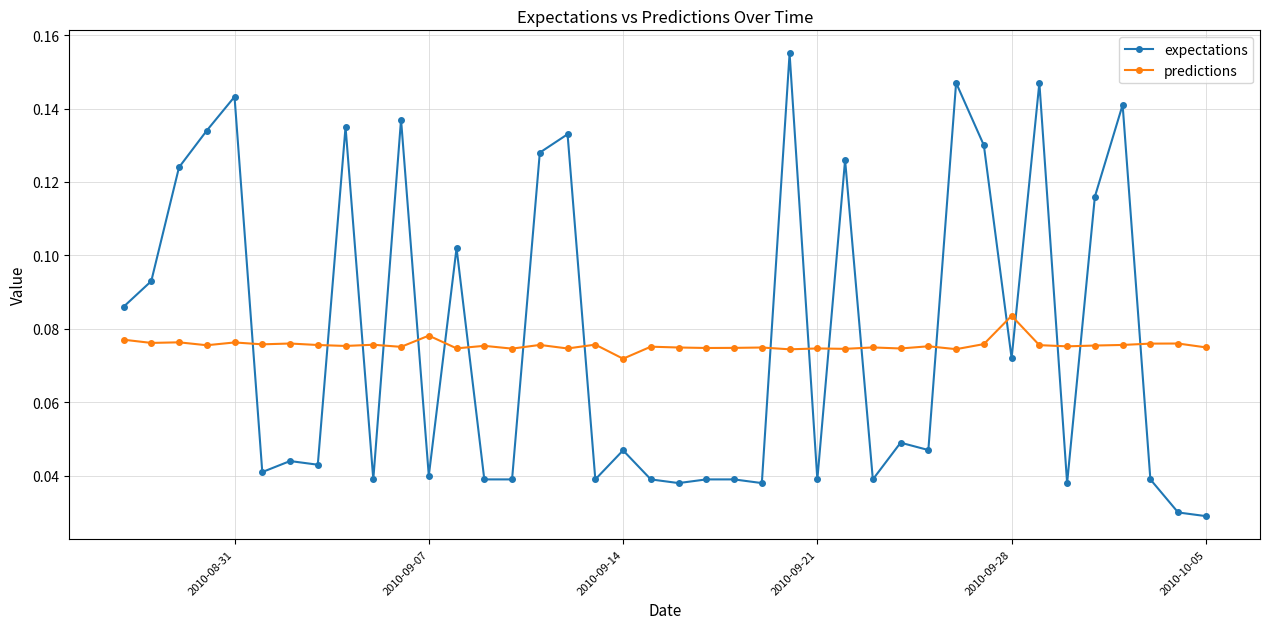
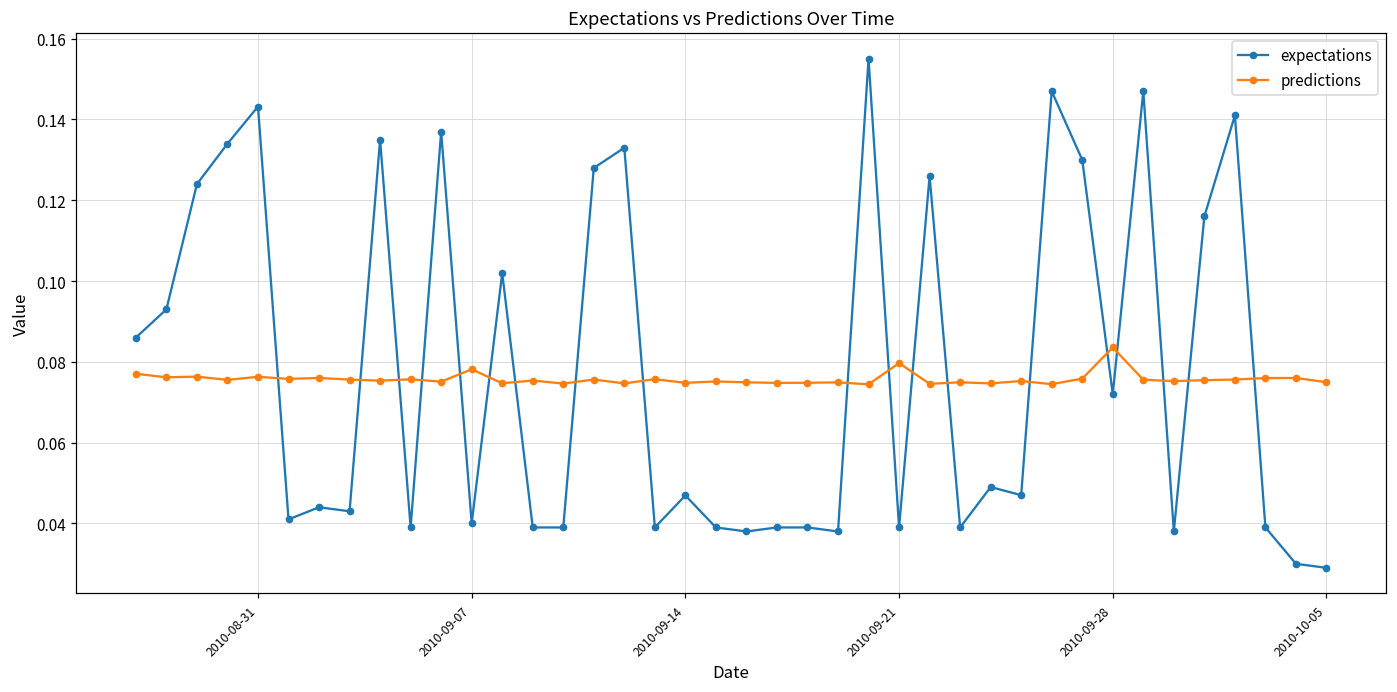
predictions, 2010-09-14: 0.072 -> 0.075
predictions, 2010-09-21: 0.075 -> 0.080
